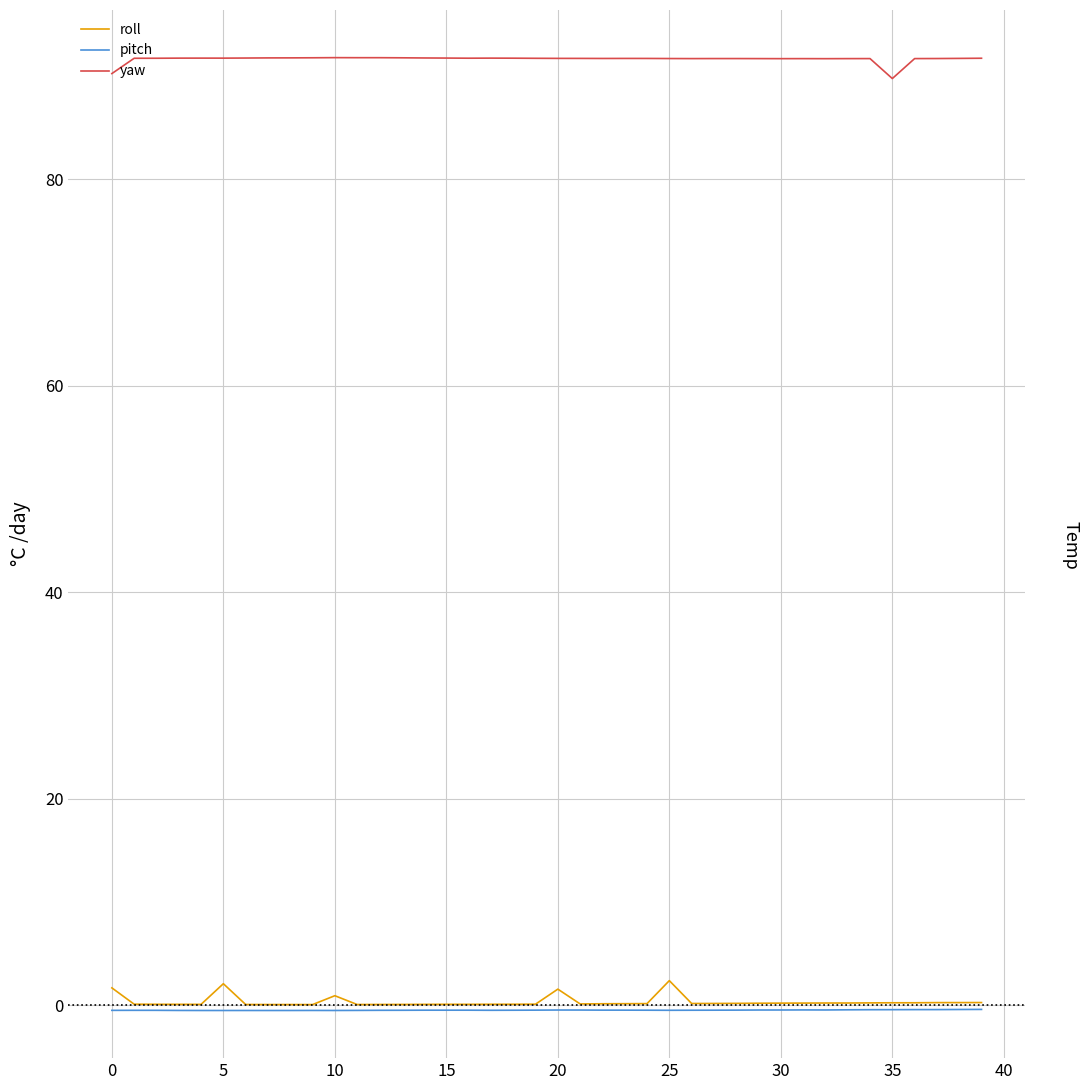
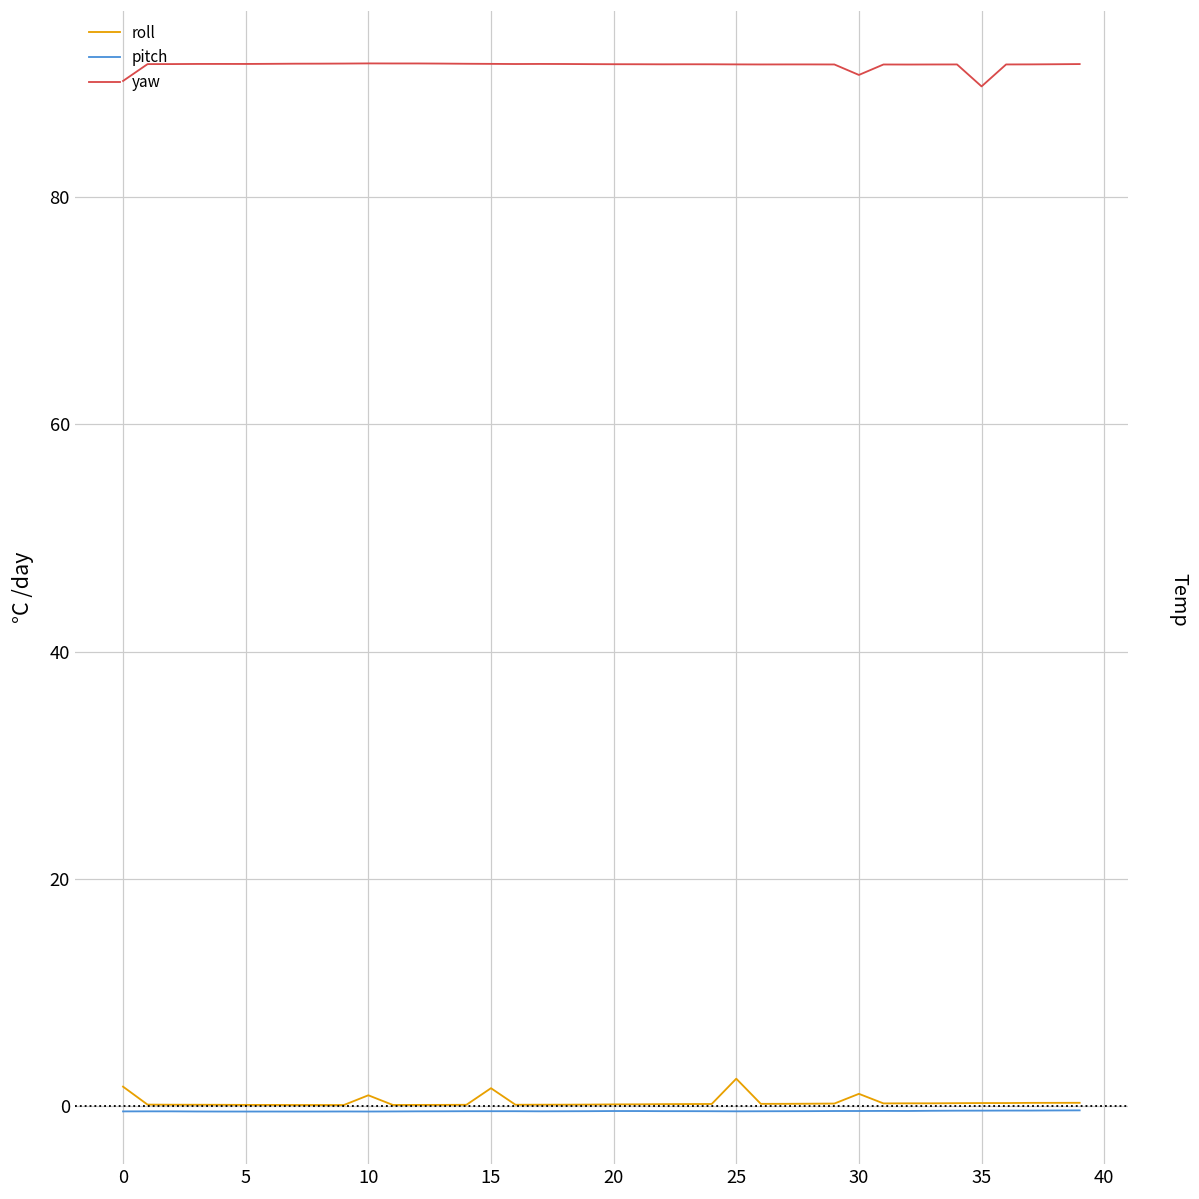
roll, 5: 2.1 -> 0.1
roll, 15: 0.1 -> 1.6
roll, 20: 1.6 -> 0.1
roll, 30: 0.2 -> 1.1
yaw, 30: 91.7 -> 90.8
